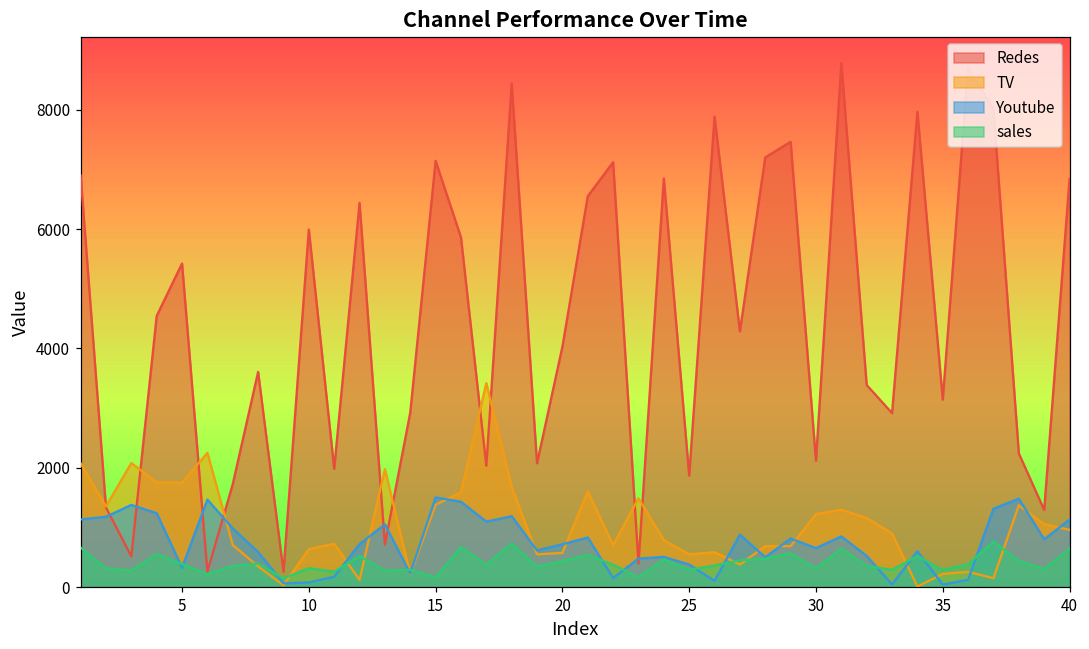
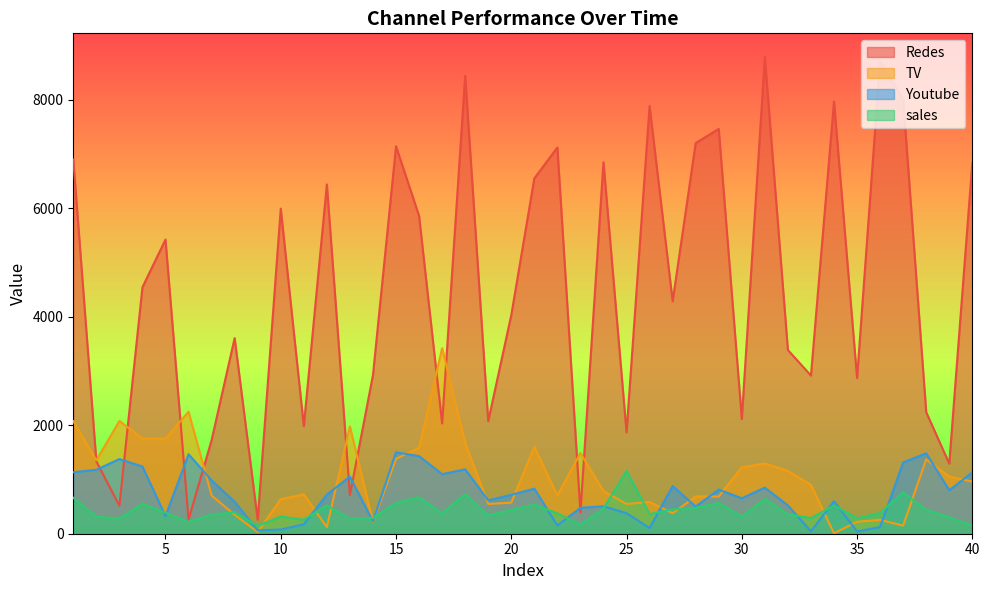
sales, 15: 200 -> 600
sales, 25: 300 -> 1200
Redes, 35: 3100 -> 2900
sales, 40: 600 -> 100
